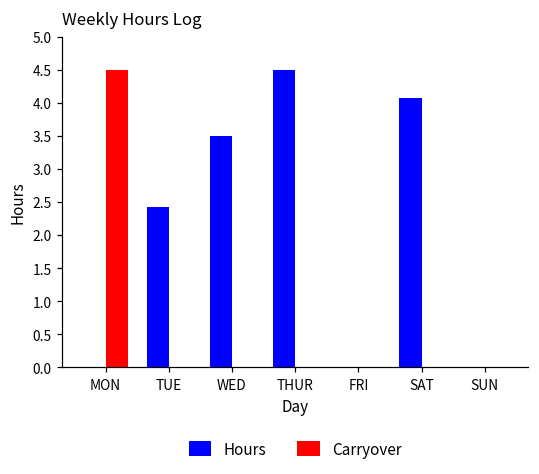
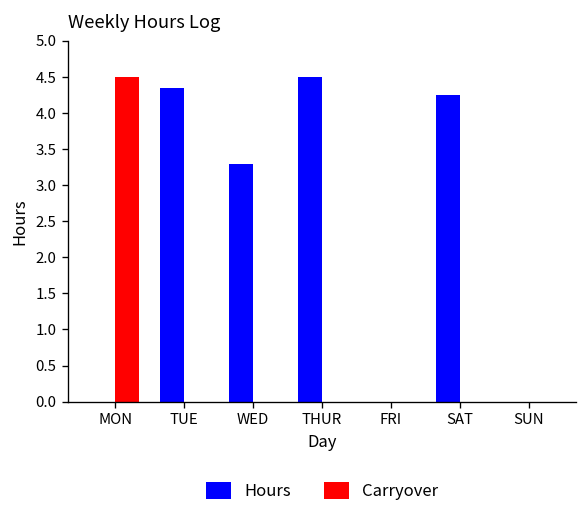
Hours, TUE: 2.4 -> 4.4
Hours, WED: 3.5 -> 3.3
Hours, SAT: 4.1 -> 4.3
